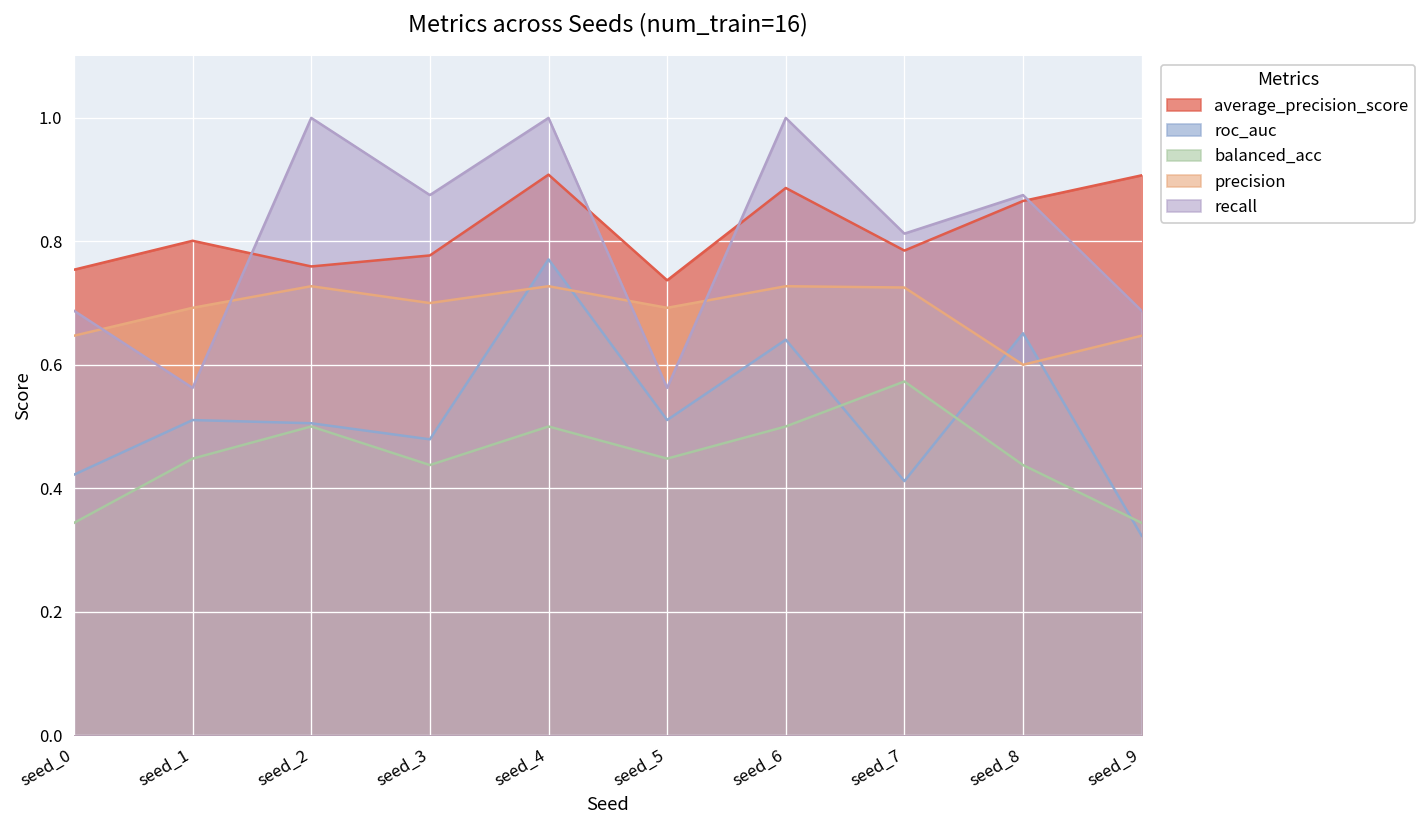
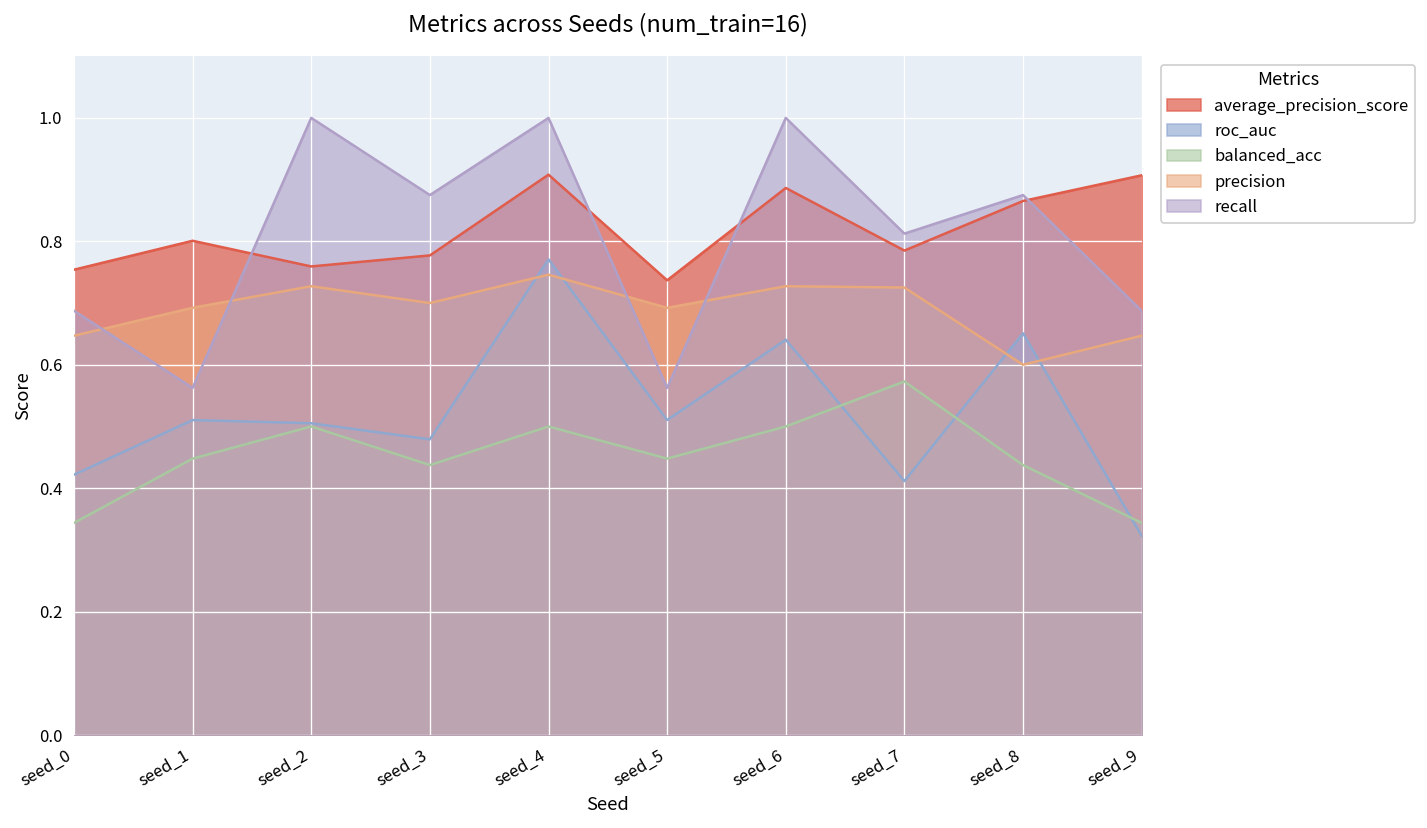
precision, seed_4: 0.73 -> 0.75
